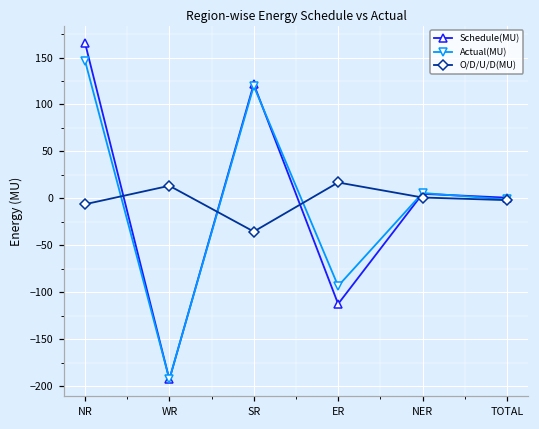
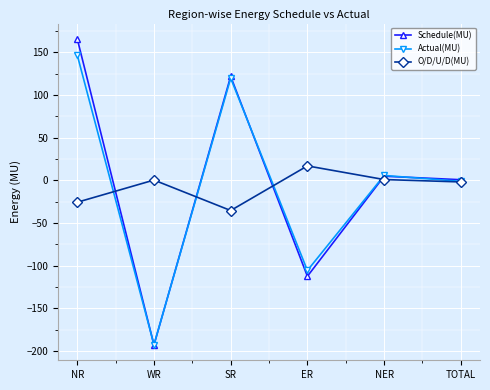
O/D/U/D(MU), NR: -10 -> -30
O/D/U/D(MU), WR: 10 -> 0
Actual(MU), ER: -90 -> -110
